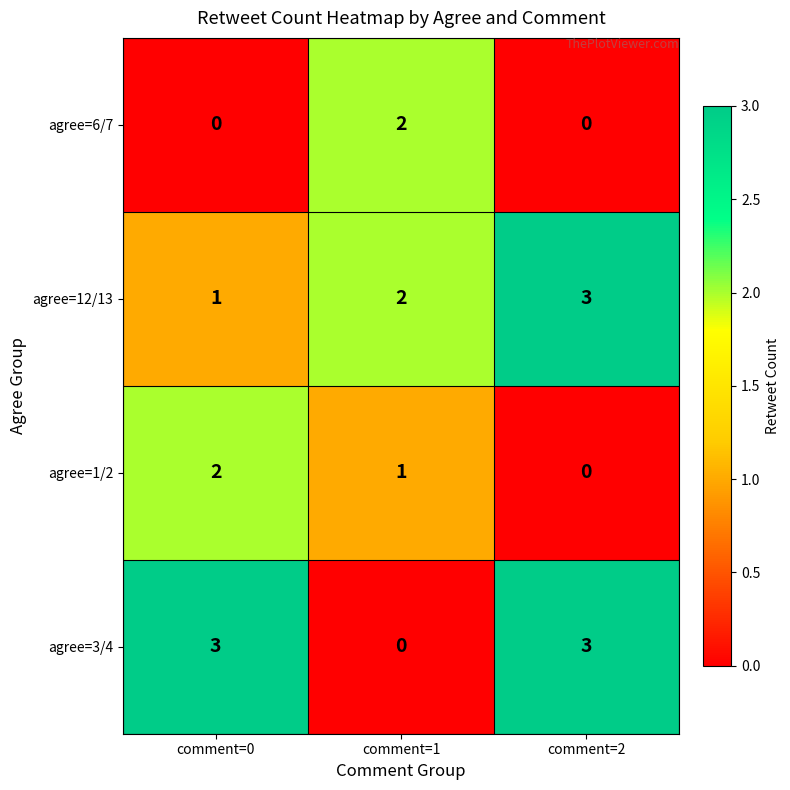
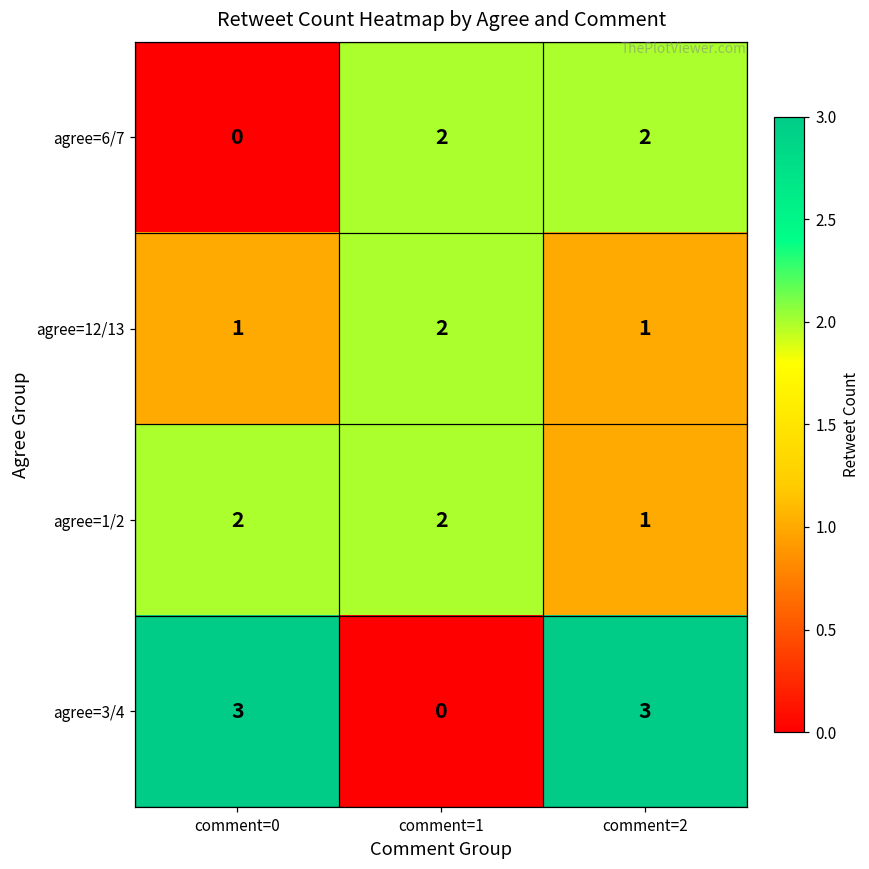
agree=6/7, comment=2: 0 -> 2
agree=12/13, comment=2: 3 -> 1
agree=1/2, comment=1: 1 -> 2
agree=1/2, comment=2: 0 -> 1
